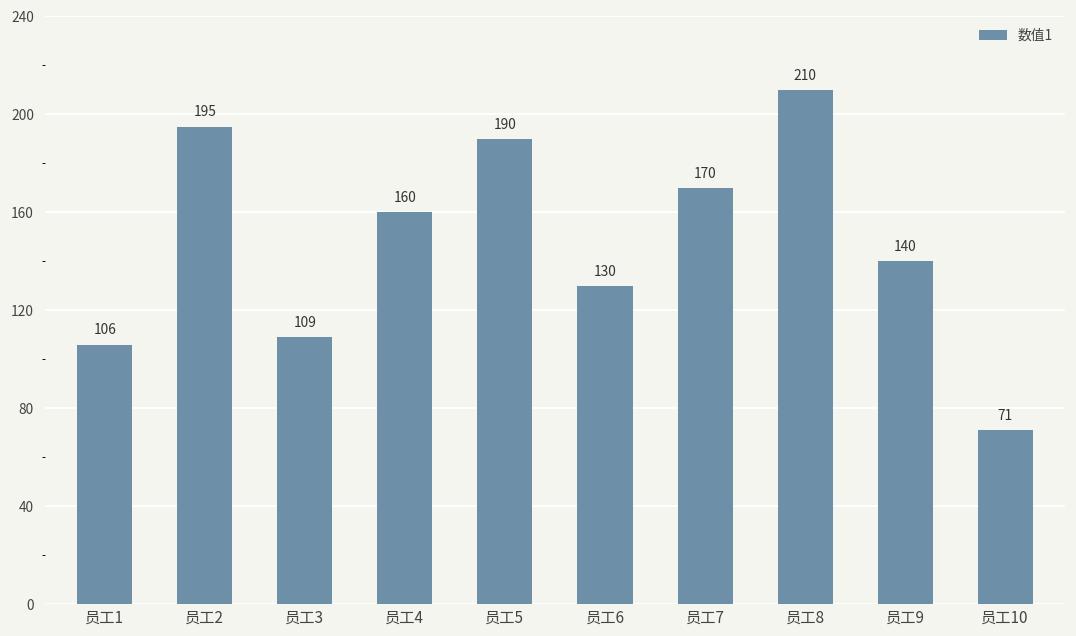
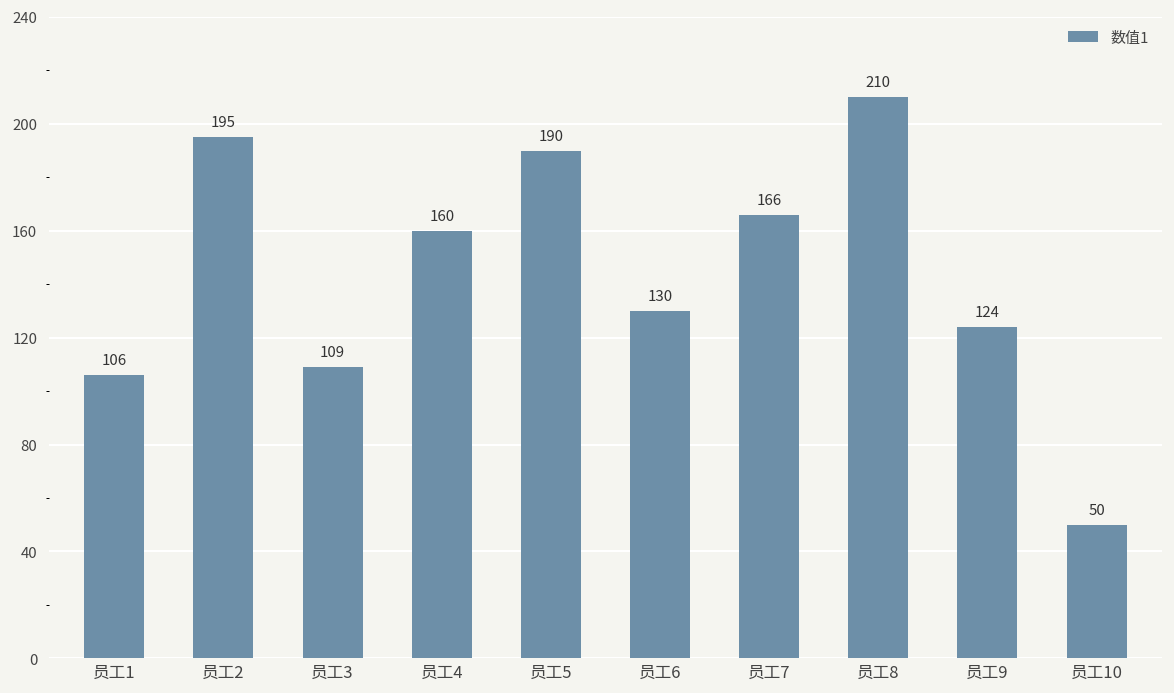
员工7: 170 -> 166
员工9: 140 -> 124
员工10: 71 -> 50
